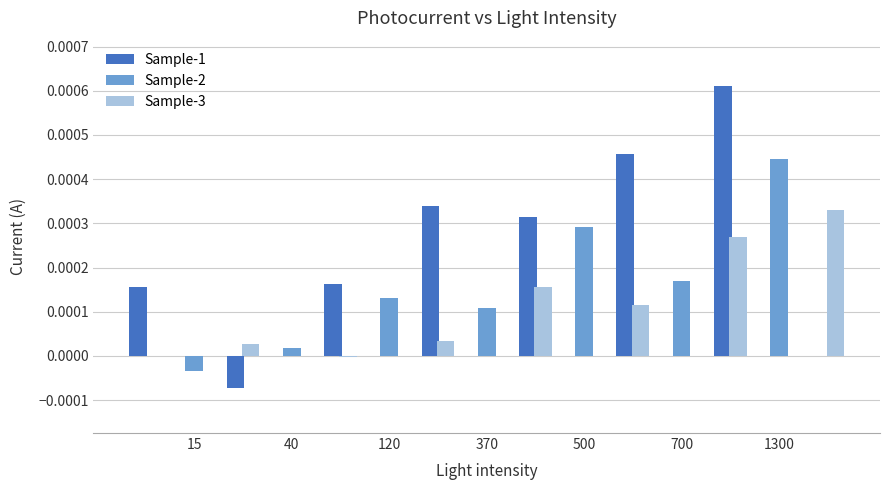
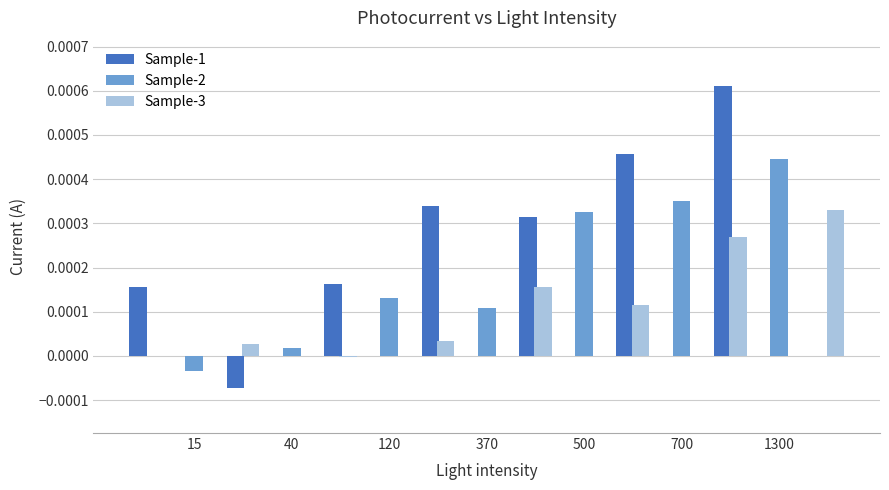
Sample-2, 500: 0.00029 -> 0.00033
Sample-2, 700: 0.00017 -> 0.00035
